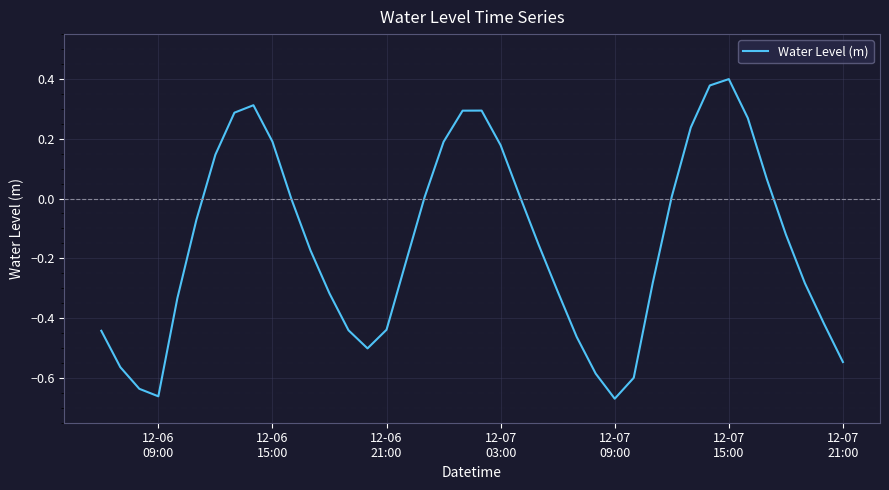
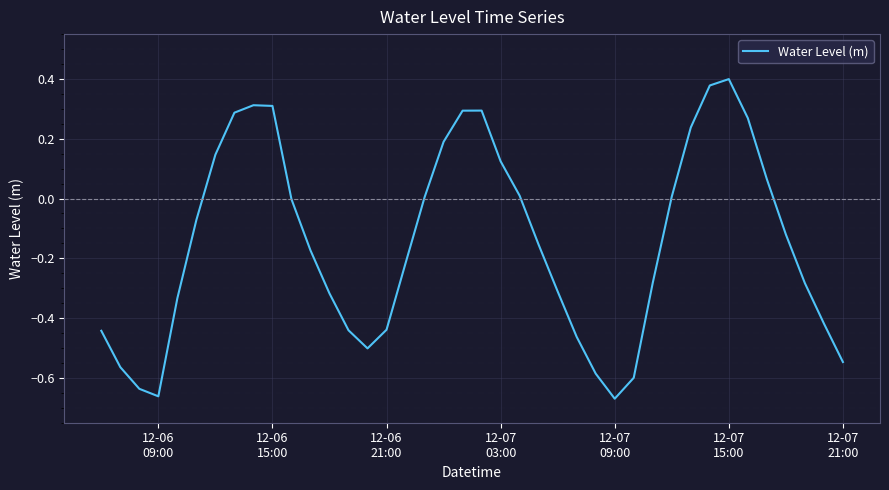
12-06 15:00: 0.19 -> 0.31
12-07 03:00: 0.18 -> 0.12
